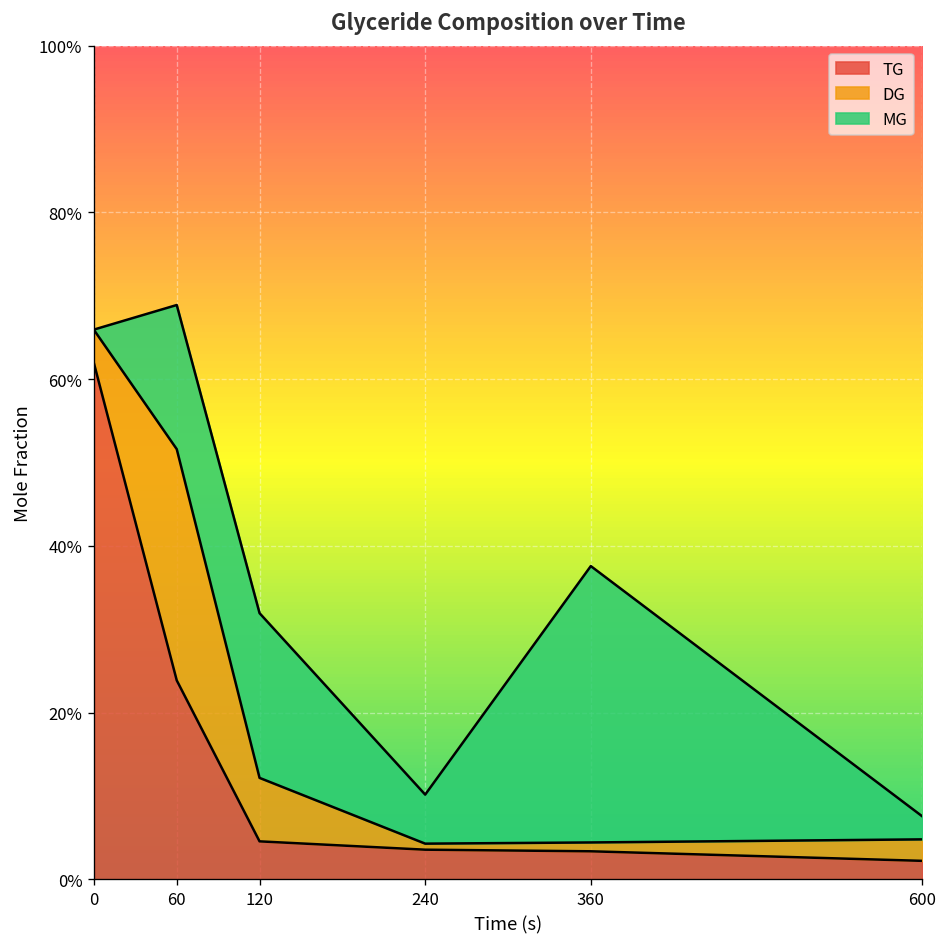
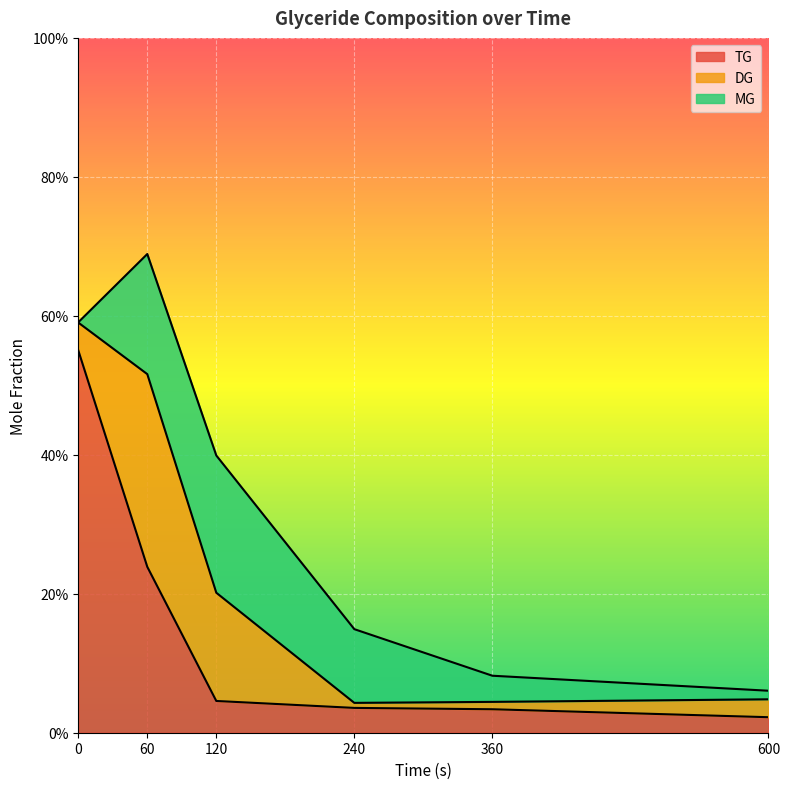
TG, 0: 62% -> 55%
DG, 120: 8% -> 16%
MG, 240: 6% -> 11%
MG, 360: 33% -> 4%
MG, 600: 3% -> 1%
